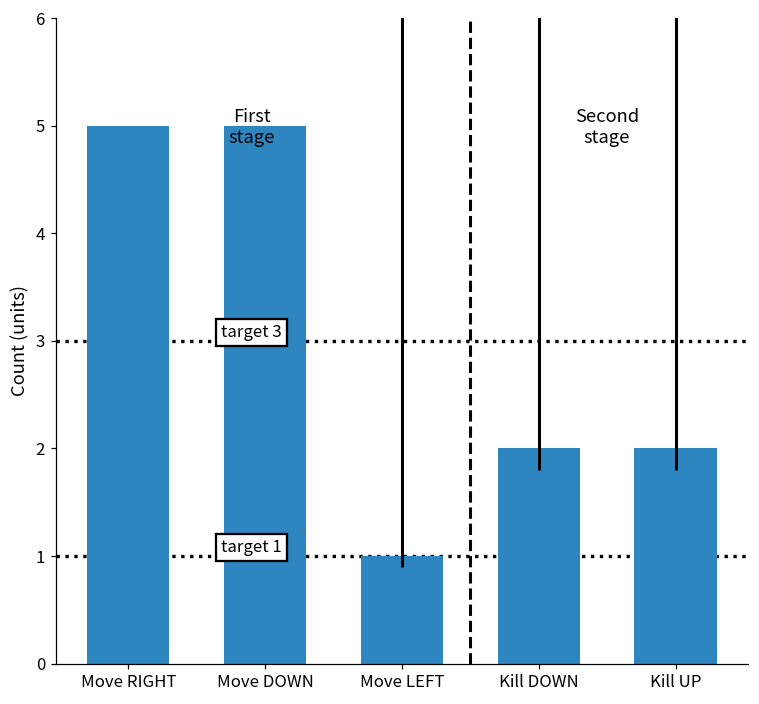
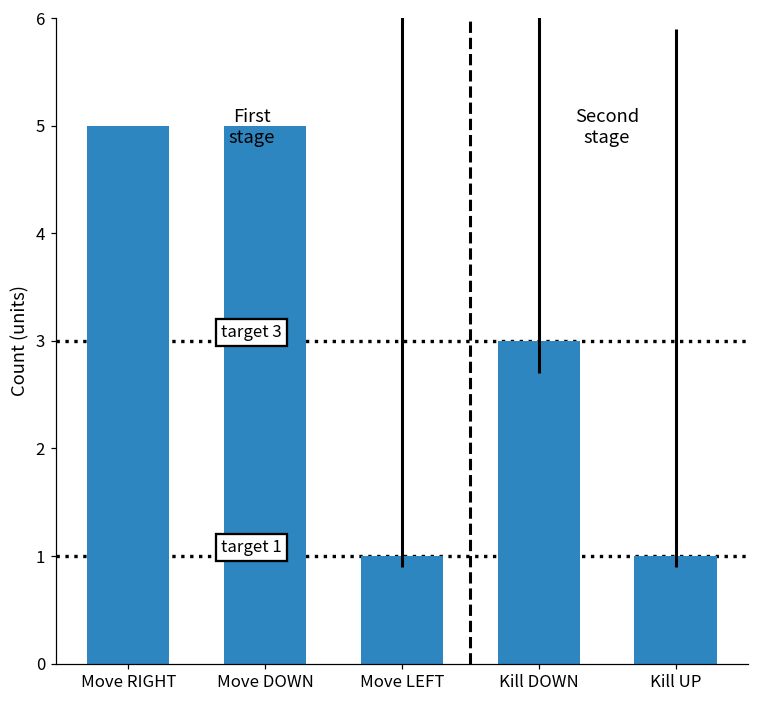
Kill DOWN: 2 -> 3
Kill UP: 2 -> 1
